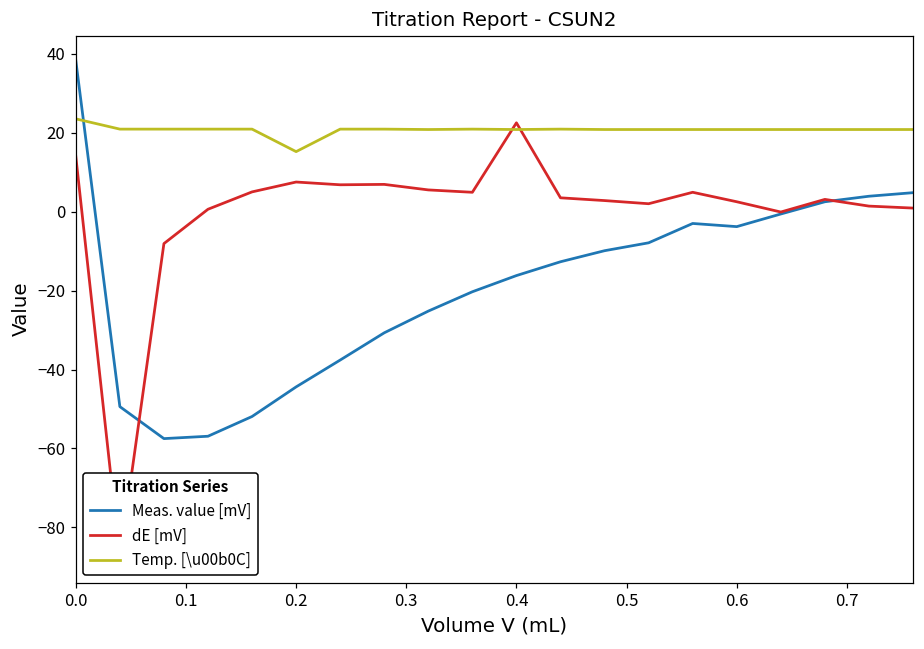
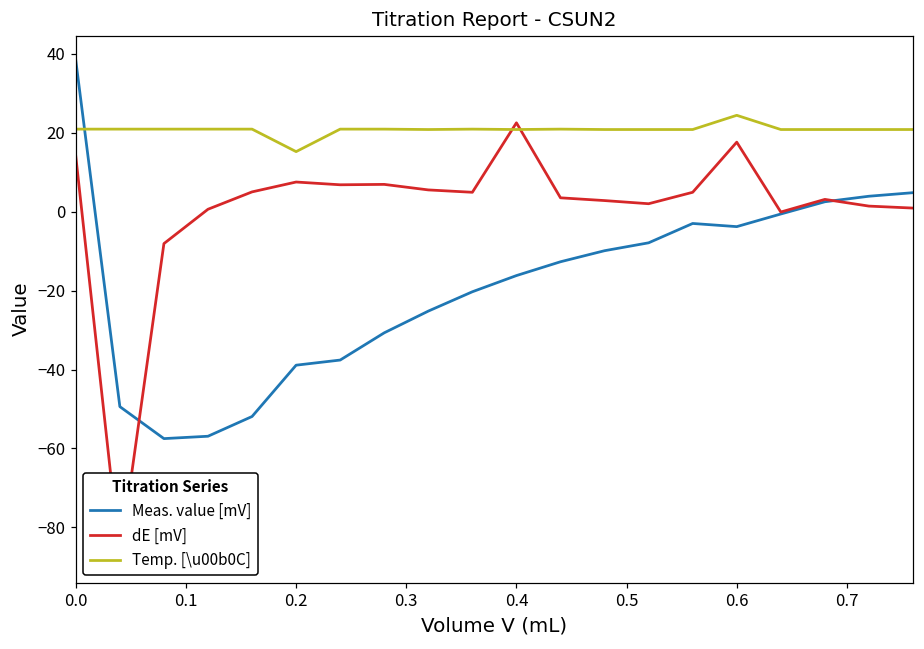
Temp. [\u00b0C], 0.0: 24 -> 21
Meas. value [mV], 0.2: -44 -> -39
dE [mV], 0.6: 3 -> 18
Temp. [\u00b0C], 0.6: 21 -> 24
